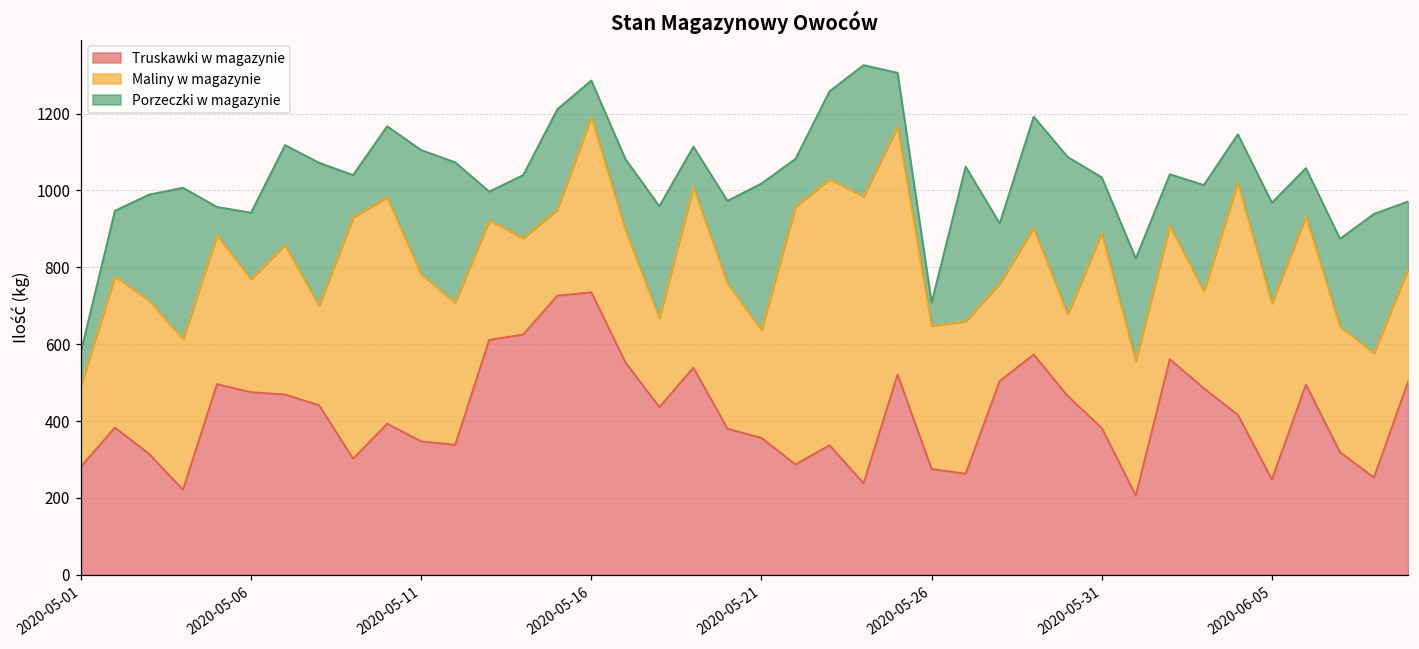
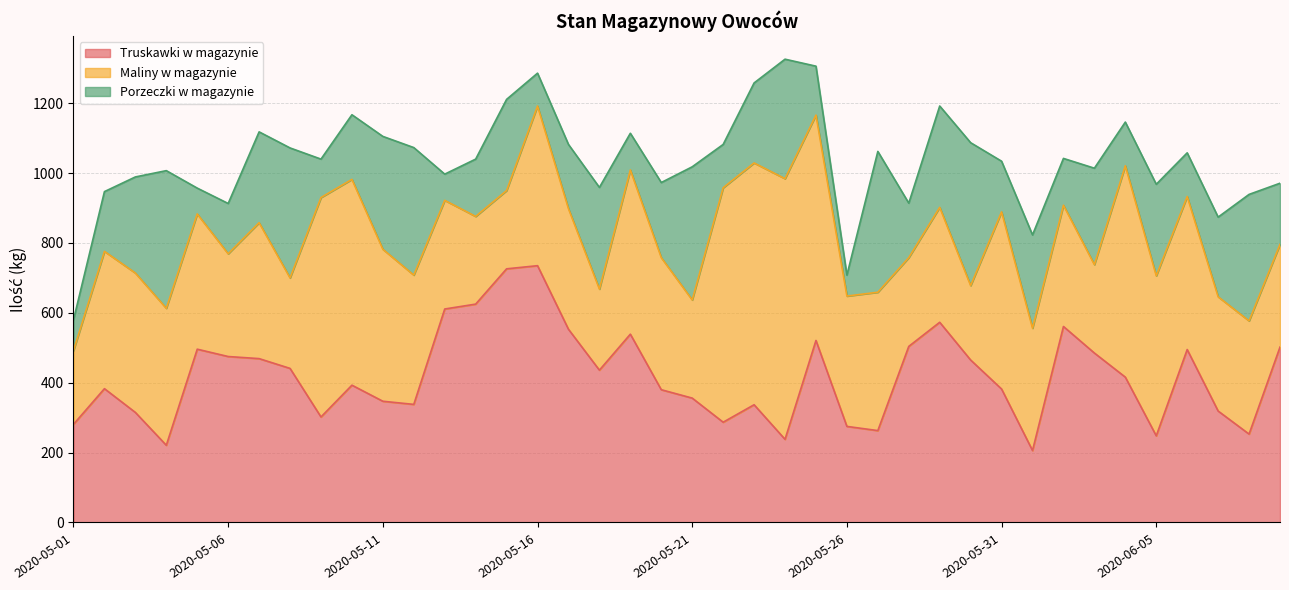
Porzeczki w magazynie, 2020-05-06: 170 -> 140
